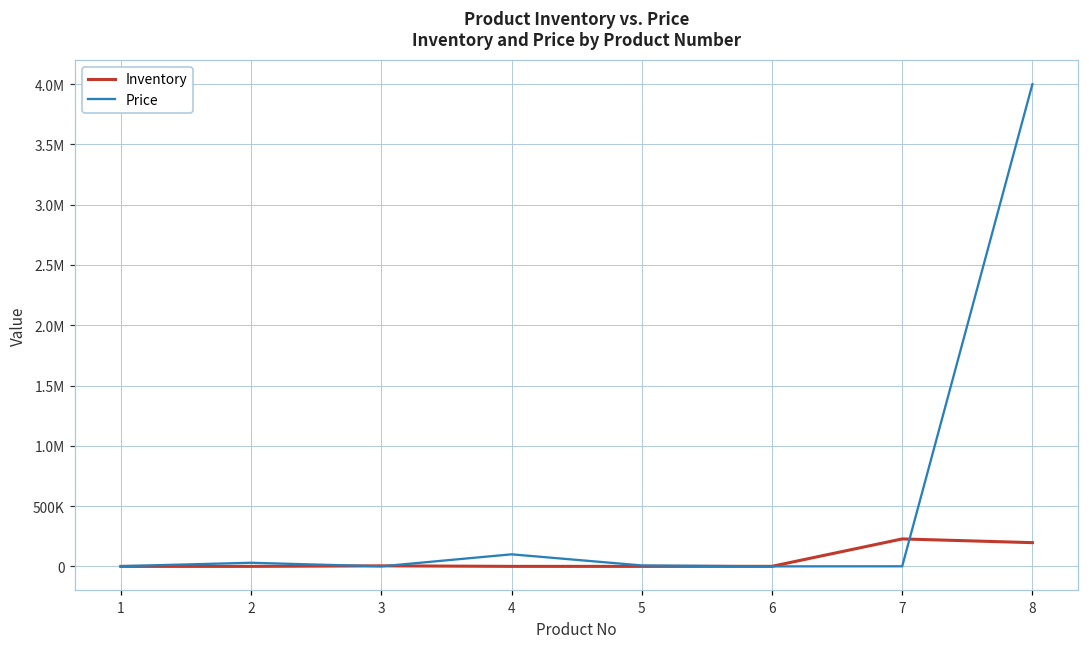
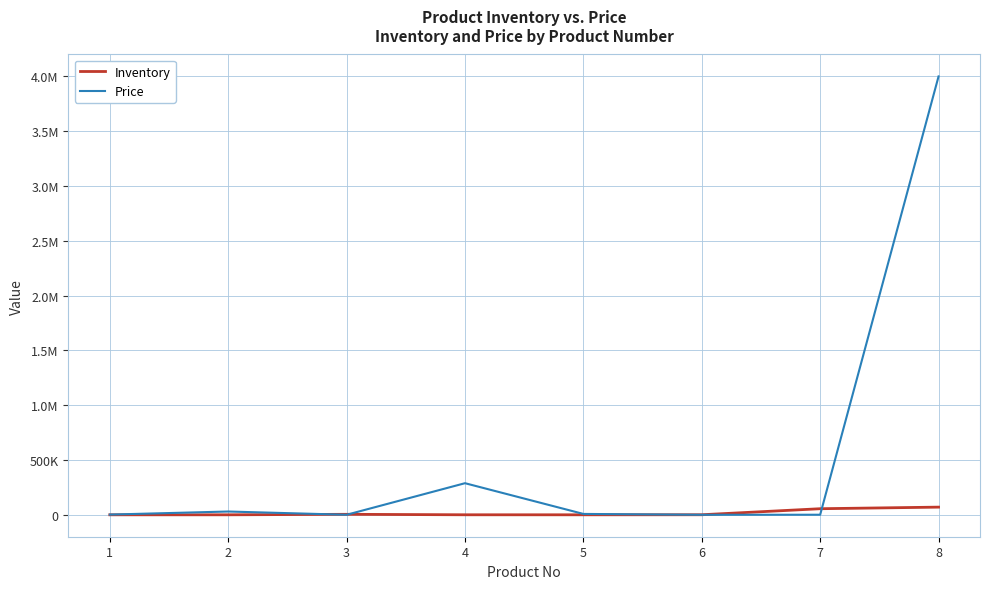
Price, 4: 100000 -> 290000
Inventory, 7: 230000 -> 60000
Inventory, 8: 200000 -> 70000
